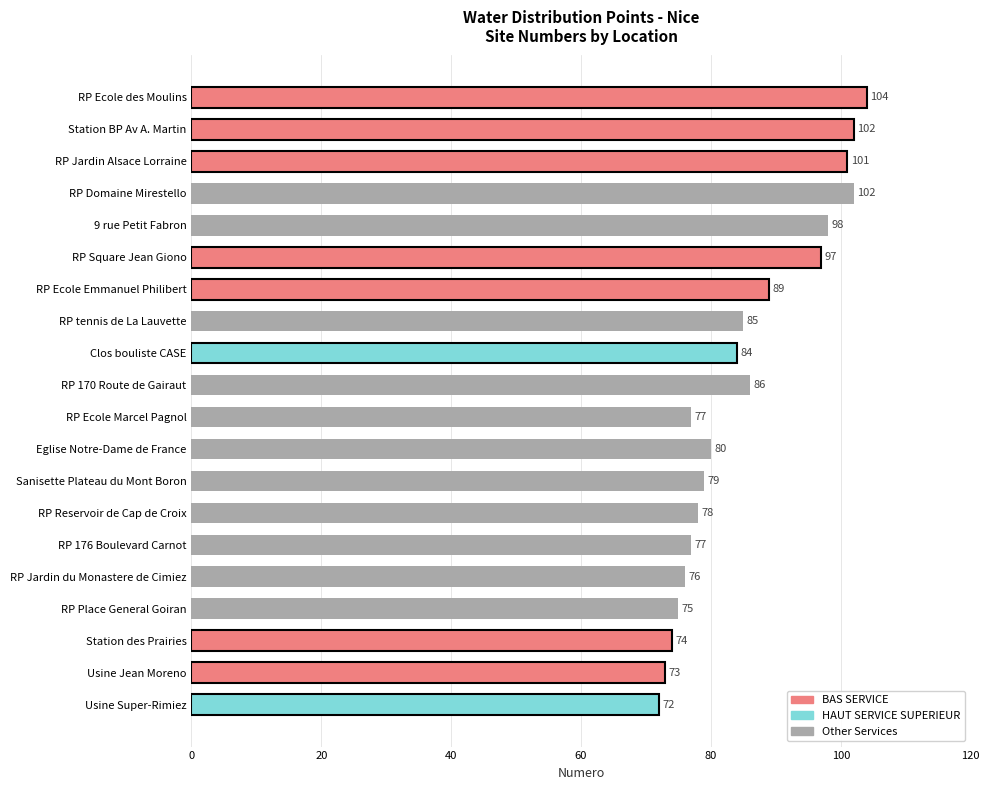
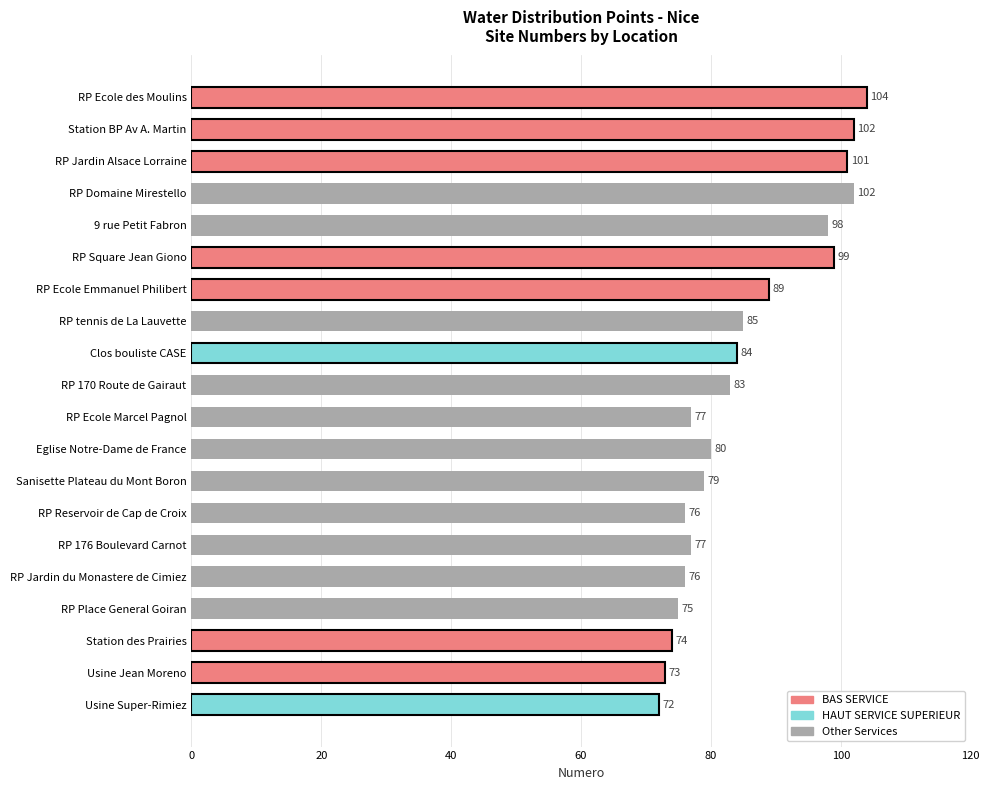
RP Square Jean Giono: 97 -> 99
RP 170 Route de Gairaut: 86 -> 83
RP Reservoir de Cap de Croix: 78 -> 76
